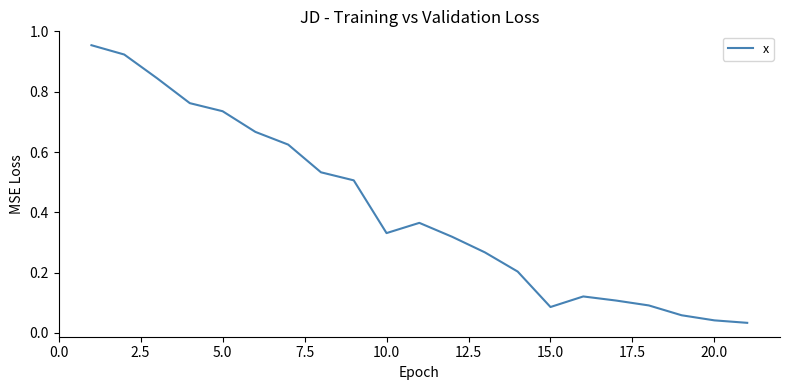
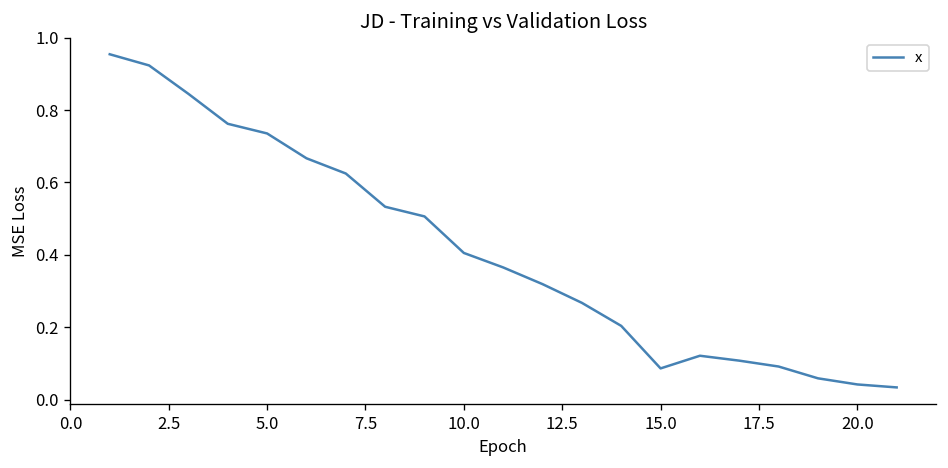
10.0: 0.33 -> 0.41
